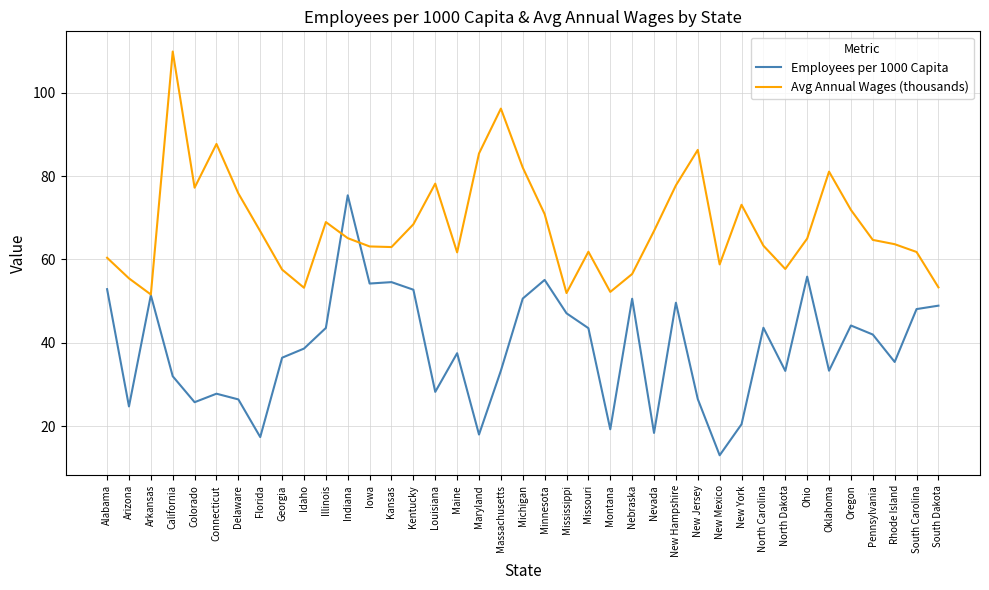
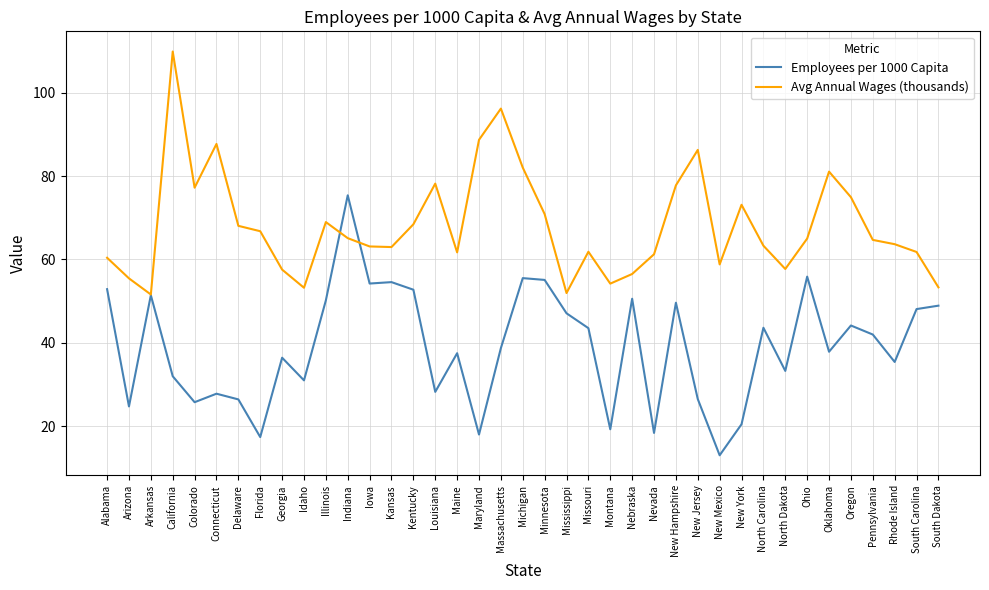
Avg Annual Wages (thousands), Delaware: 76 -> 68
Employees per 1000 Capita, Idaho: 39 -> 31
Employees per 1000 Capita, Illinois: 44 -> 50
Avg Annual Wages (thousands), Maryland: 85 -> 89
Employees per 1000 Capita, Massachusetts: 33 -> 39
Employees per 1000 Capita, Michigan: 51 -> 56
Avg Annual Wages (thousands), Montana: 52 -> 54
Avg Annual Wages (thousands), Nevada: 67 -> 61
Employees per 1000 Capita, Oklahoma: 33 -> 38
Avg Annual Wages (thousands), Oregon: 72 -> 75
